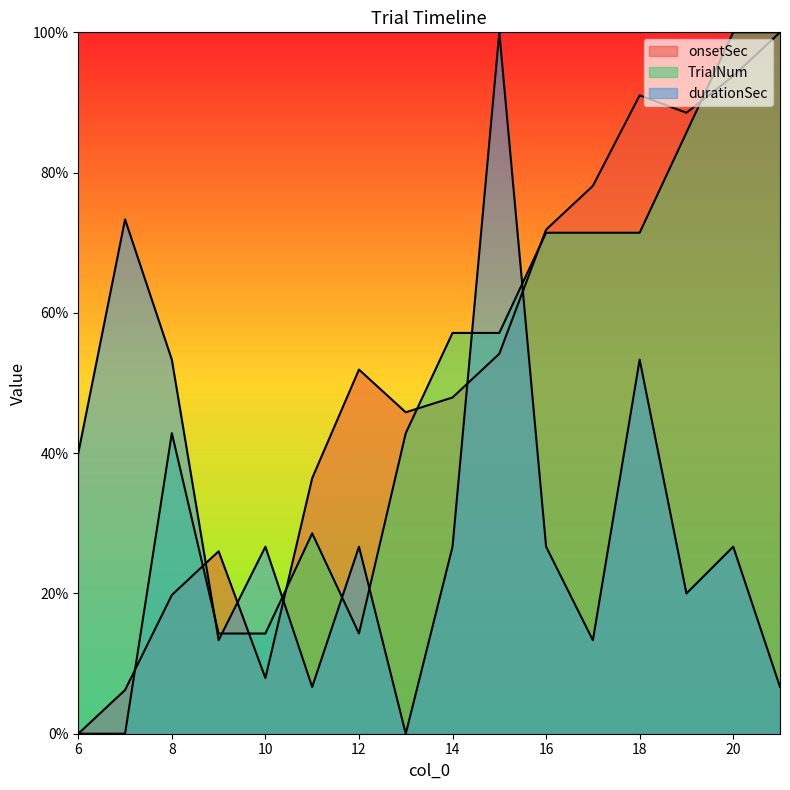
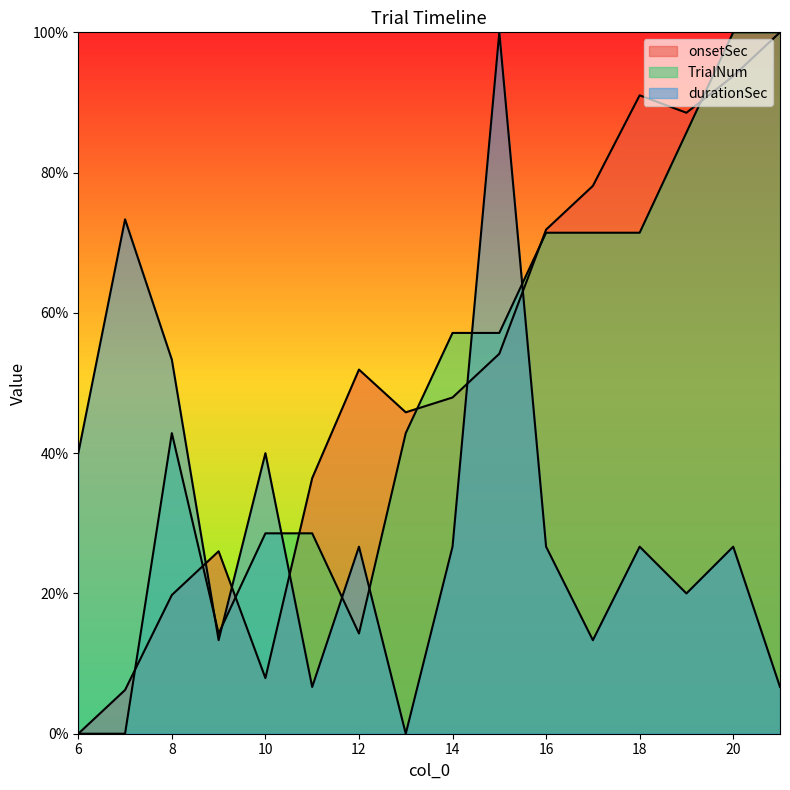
TrialNum, 10: 14% -> 29%
durationSec, 10: 27% -> 40%
durationSec, 18: 53% -> 27%
